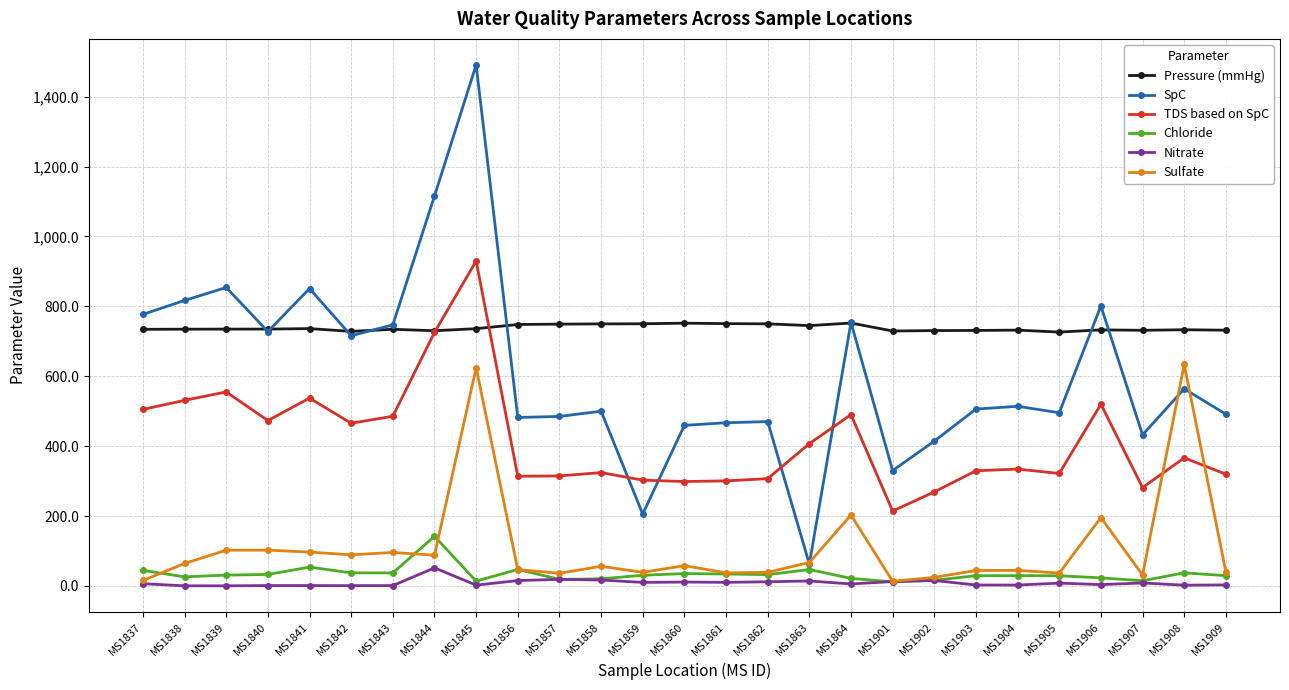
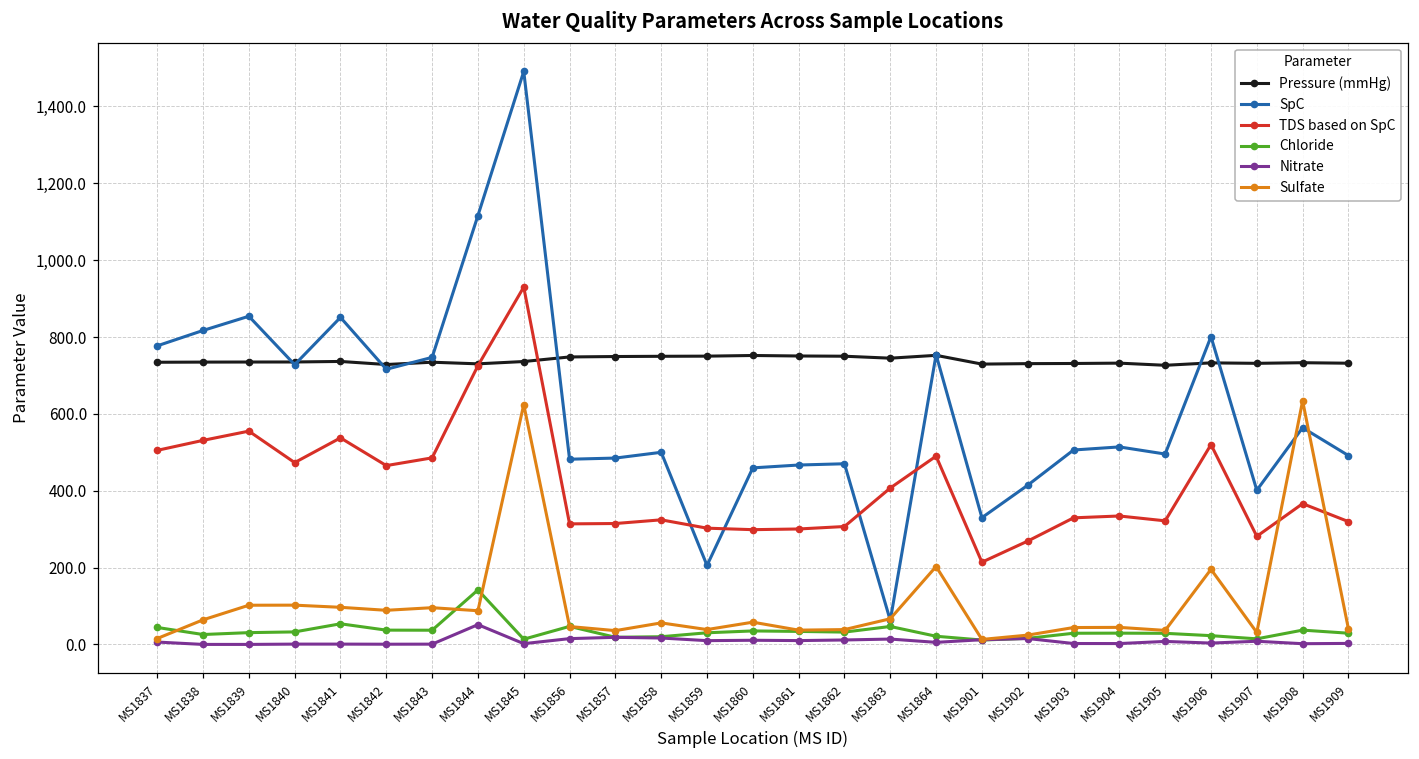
SpC, MS1907: 430 -> 400
